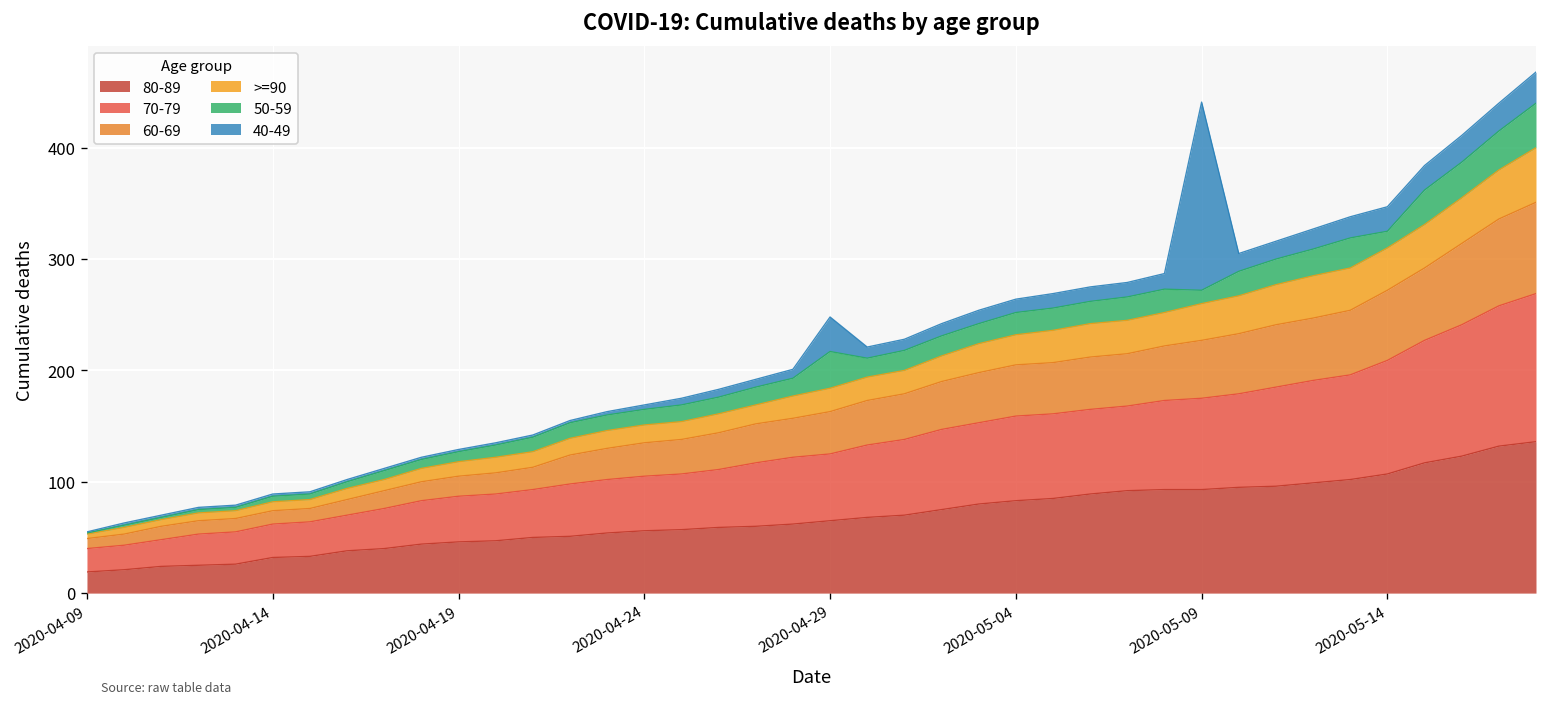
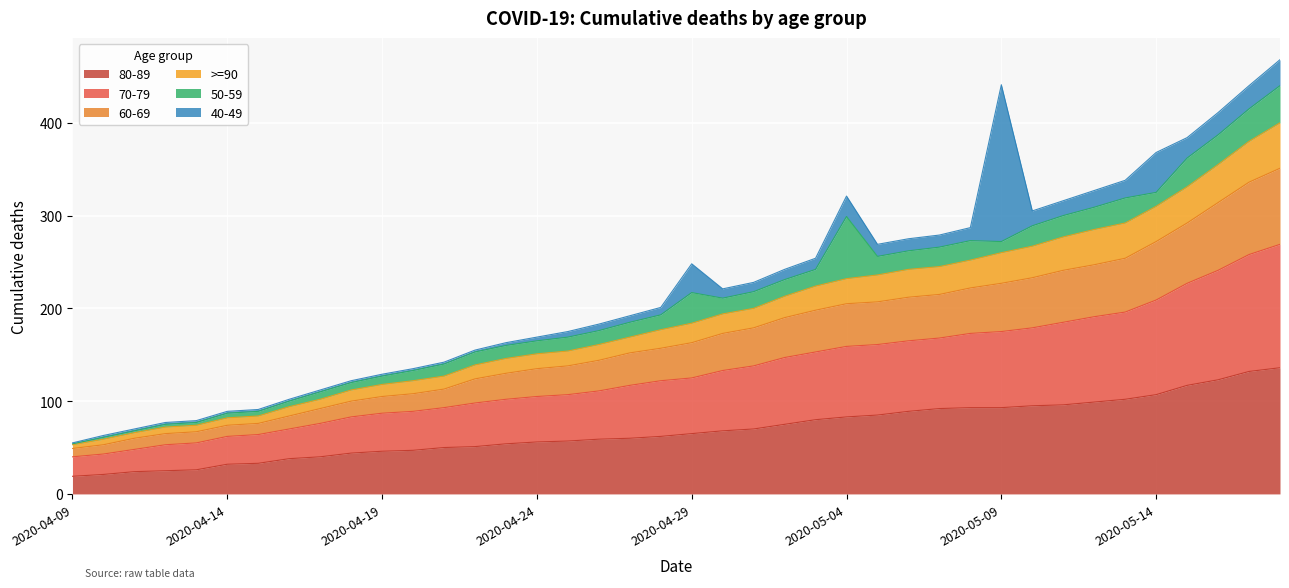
50-59, 2020-05-04: 20 -> 70
40-49, 2020-05-04: 10 -> 20
40-49, 2020-05-14: 20 -> 40
